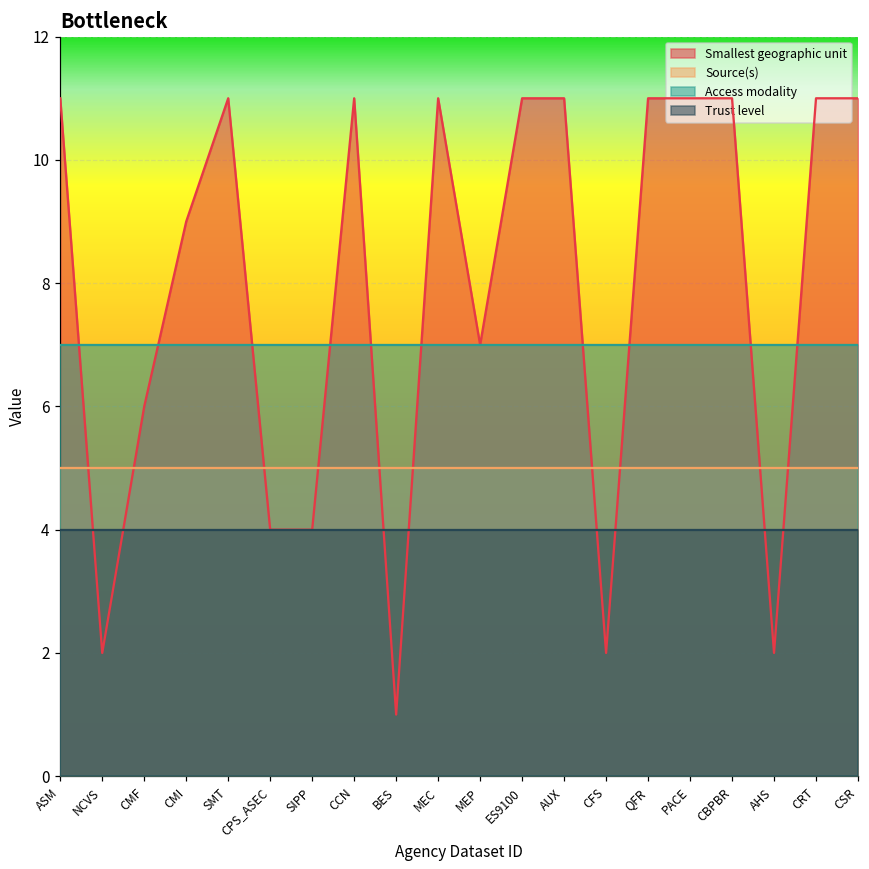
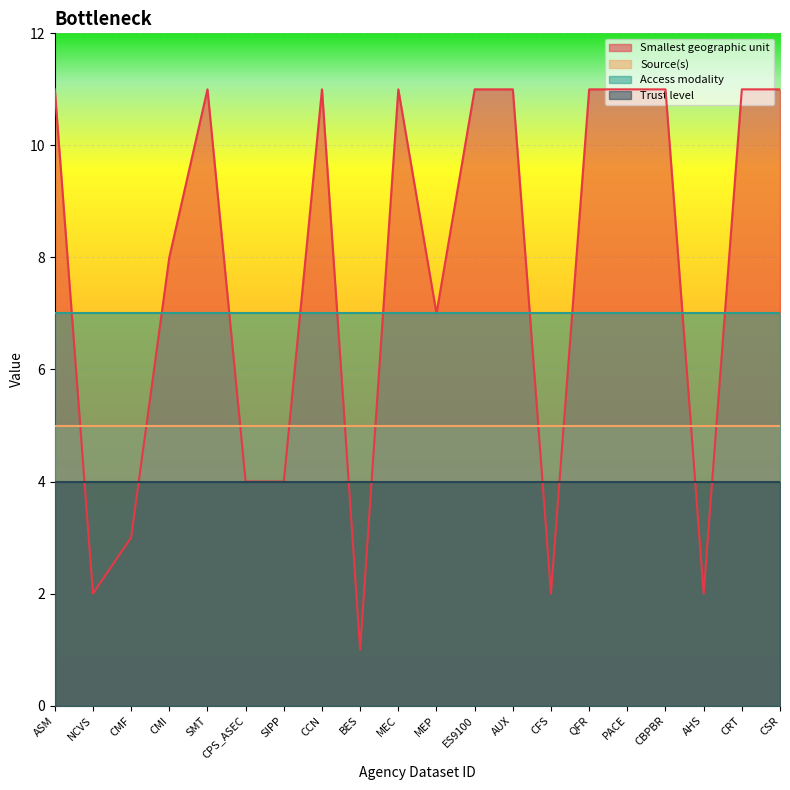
Smallest geographic unit, CMF: 6 -> 3
Smallest geographic unit, CMI: 9 -> 8
